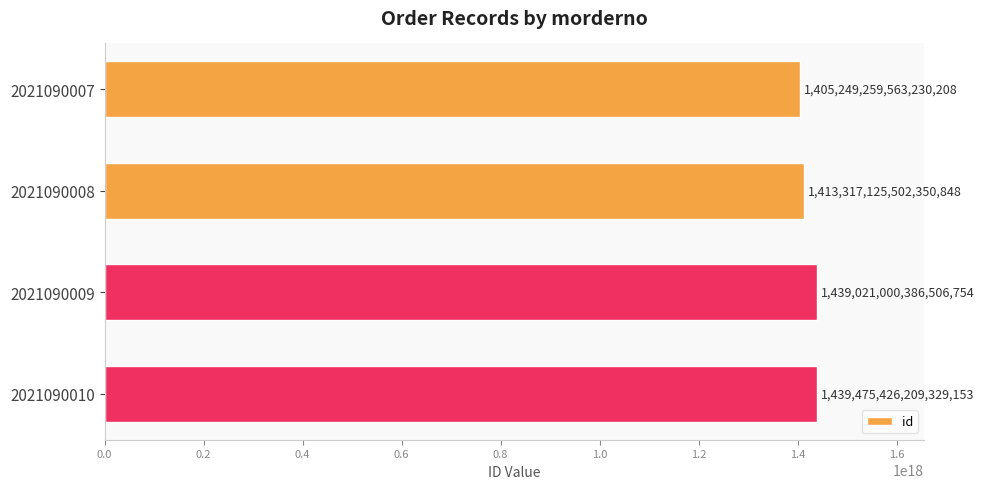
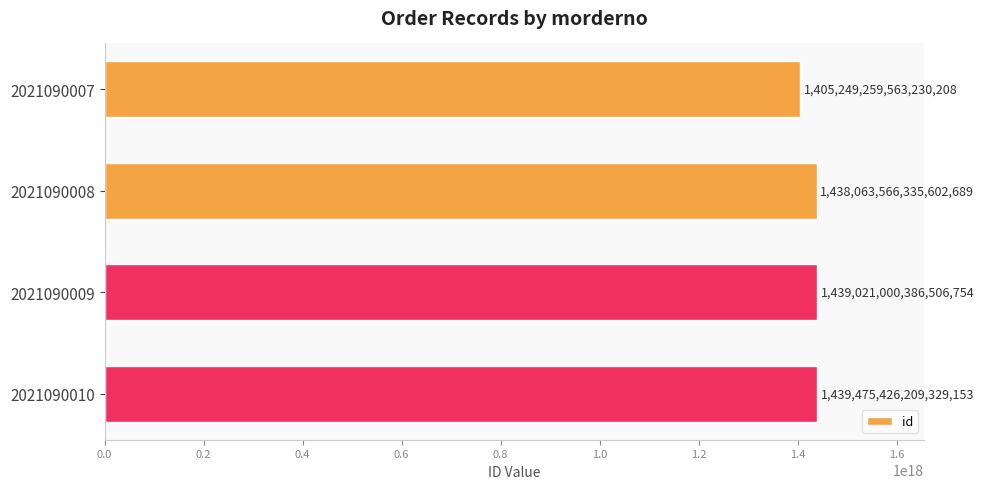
2021090008: 1,413,317,125,502,350,848 -> 1,438,063,566,335,602,689
